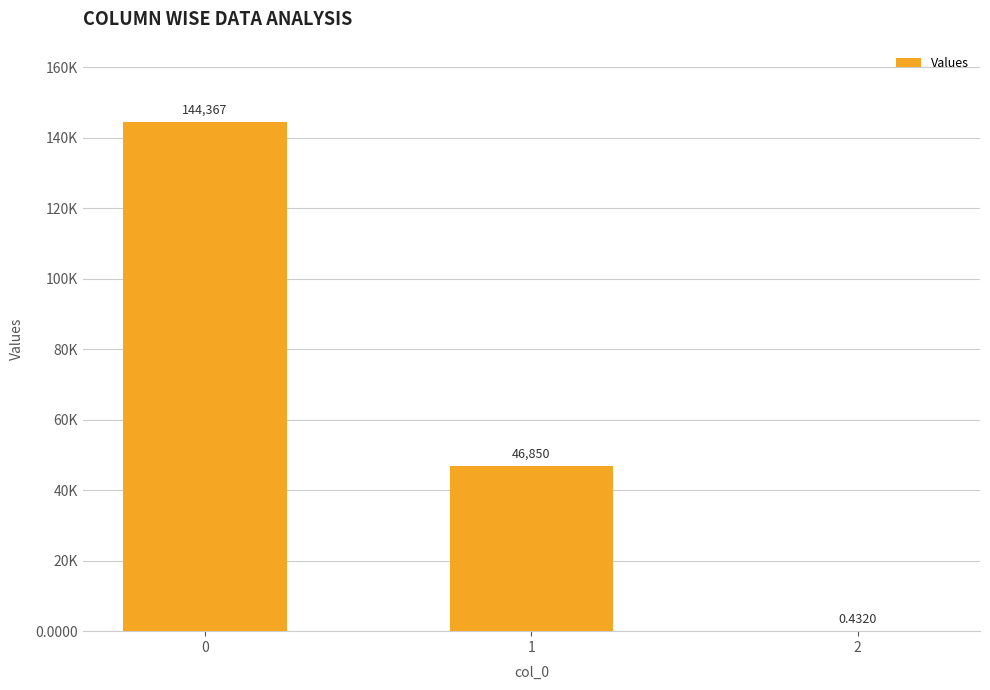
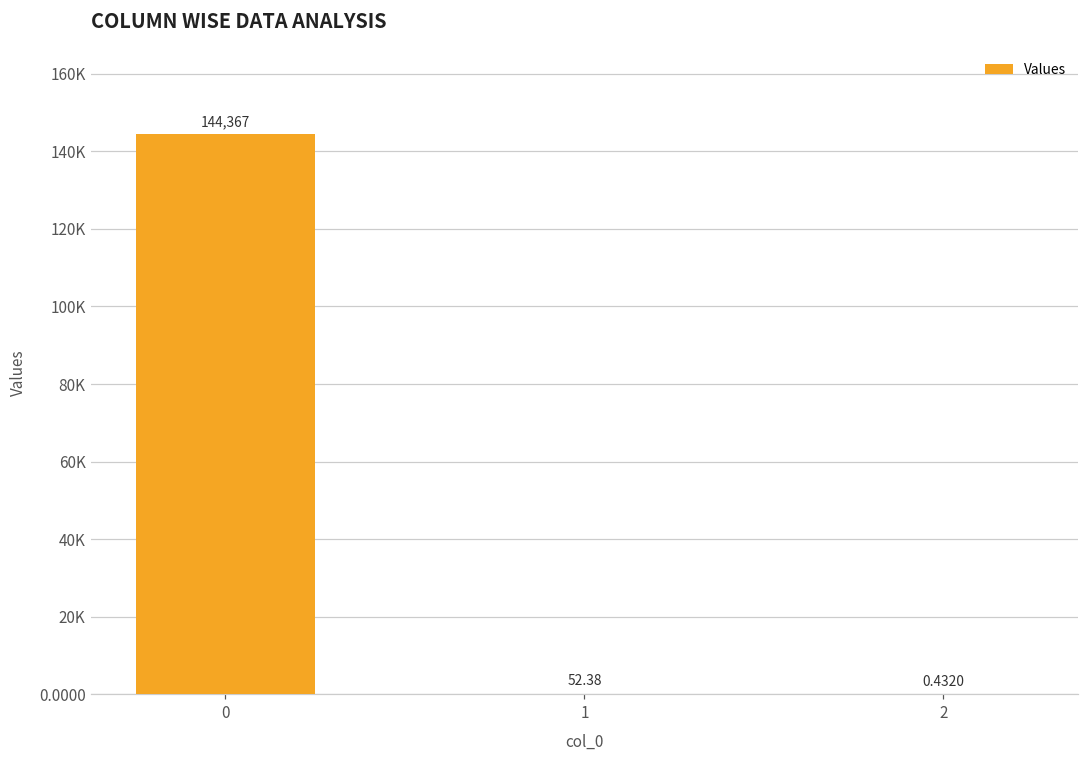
1: 46,850 -> 52.38
